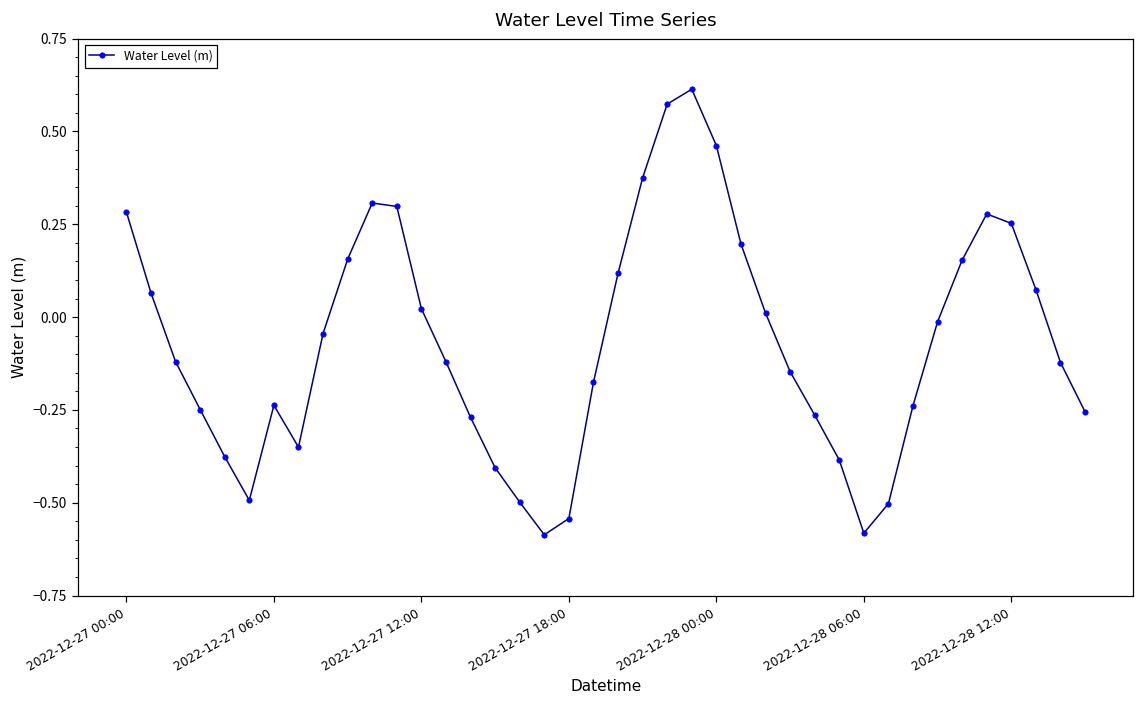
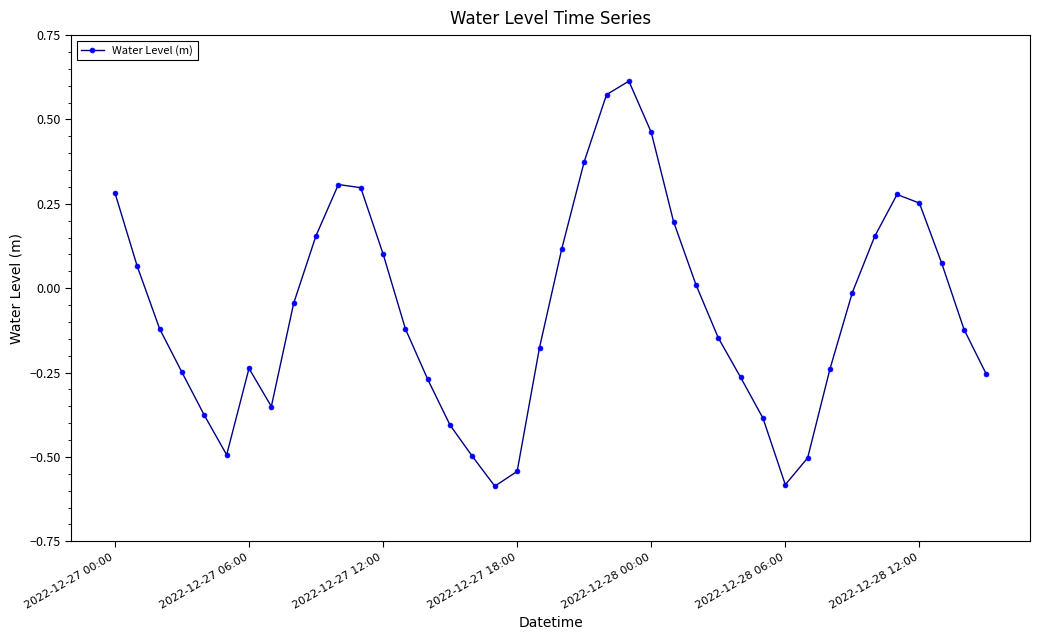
2022-12-27 12:00: 0.02 -> 0.10
